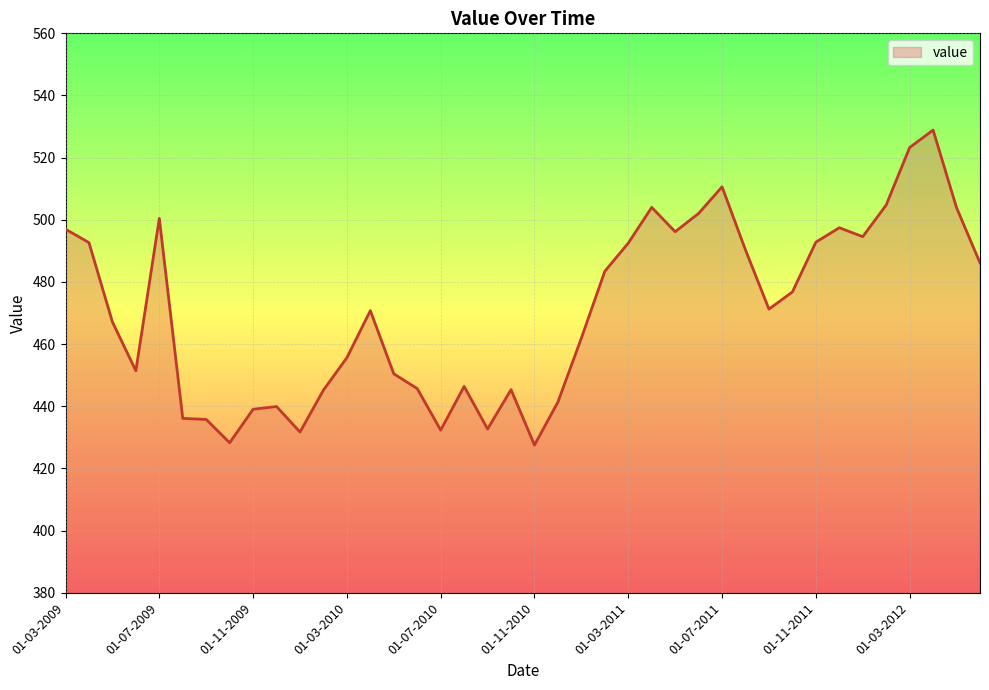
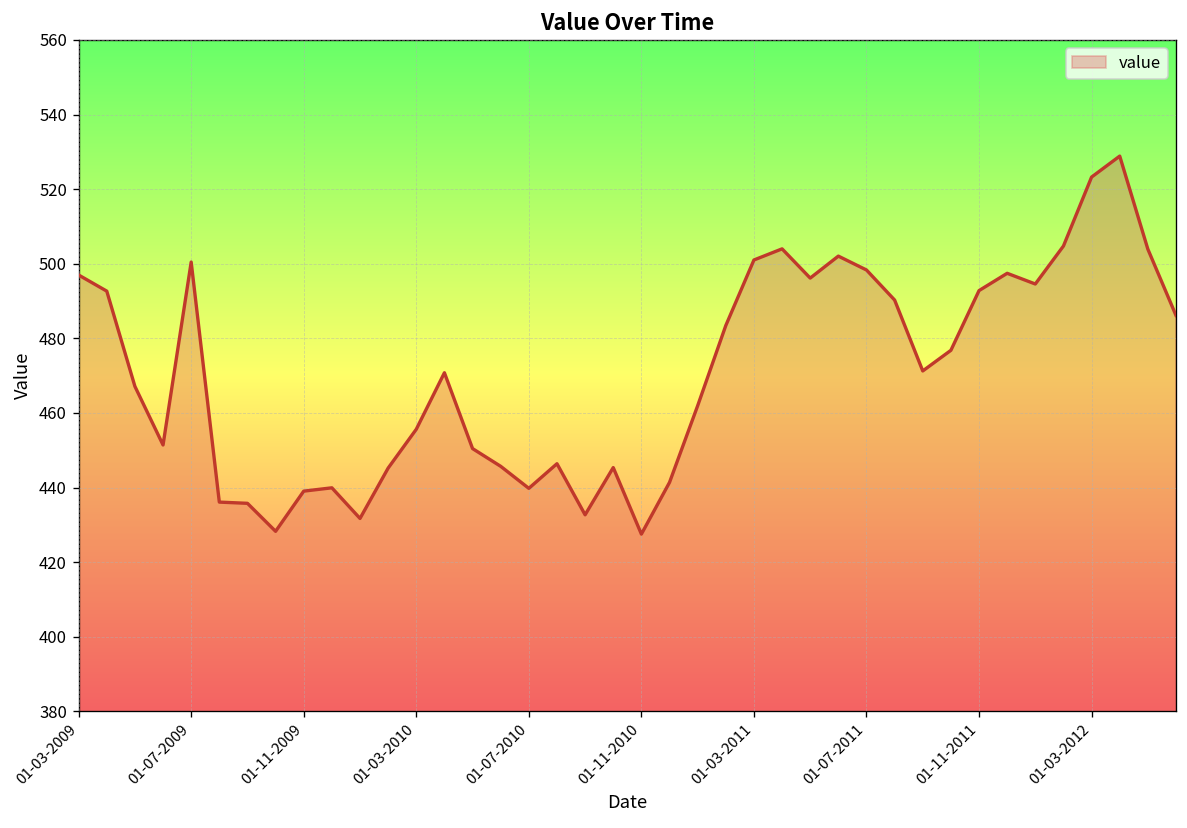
01-07-2010: 432 -> 440
01-03-2011: 493 -> 501
01-07-2011: 511 -> 498
